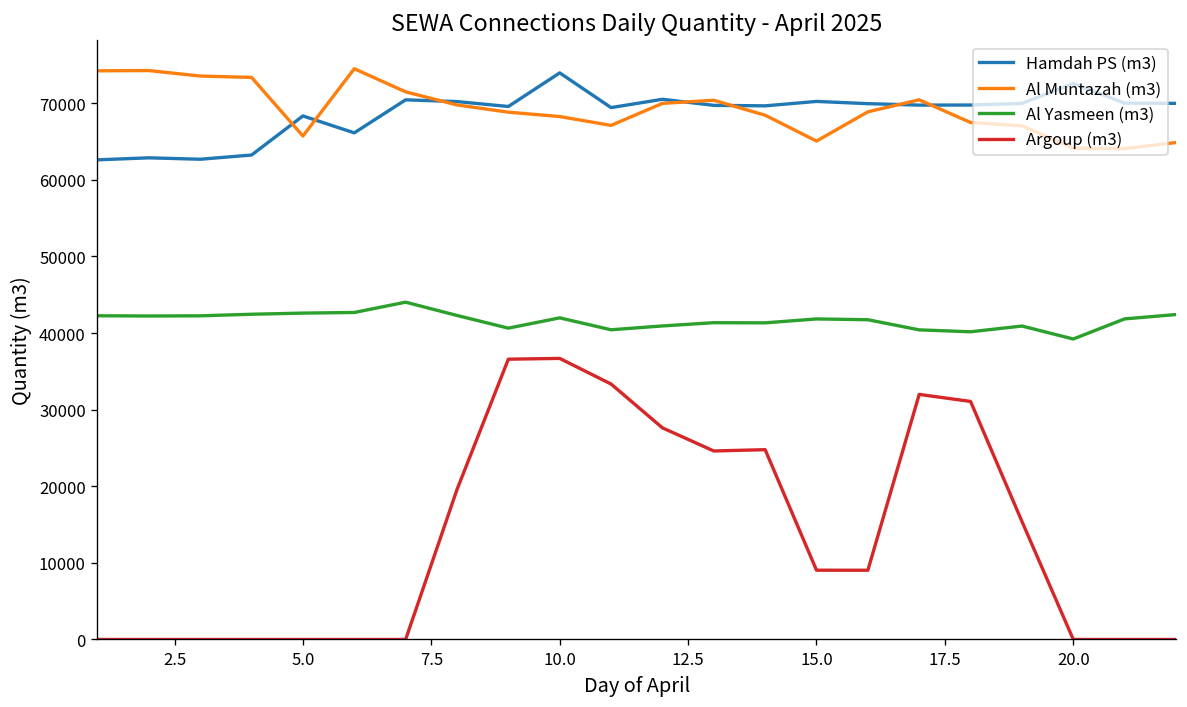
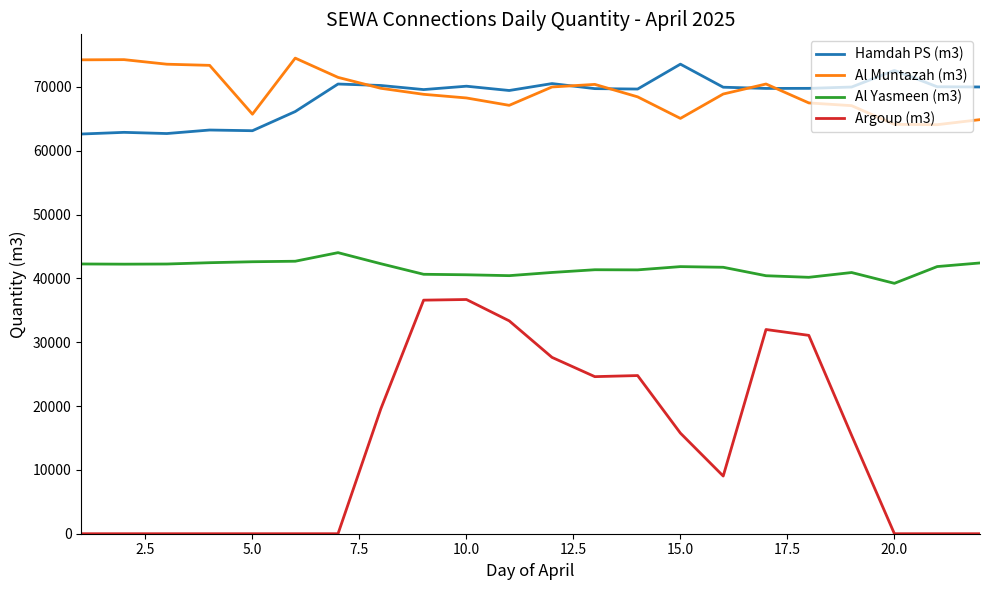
Hamdah PS (m3), 5.0: 68000 -> 63000
Hamdah PS (m3), 10.0: 74000 -> 70000
Al Yasmeen (m3), 10.0: 42000 -> 41000
Hamdah PS (m3), 15.0: 70000 -> 74000
Argoup (m3), 15.0: 9000 -> 16000
